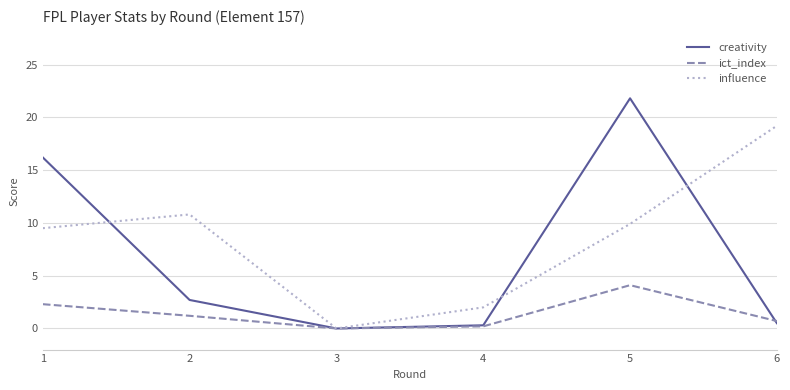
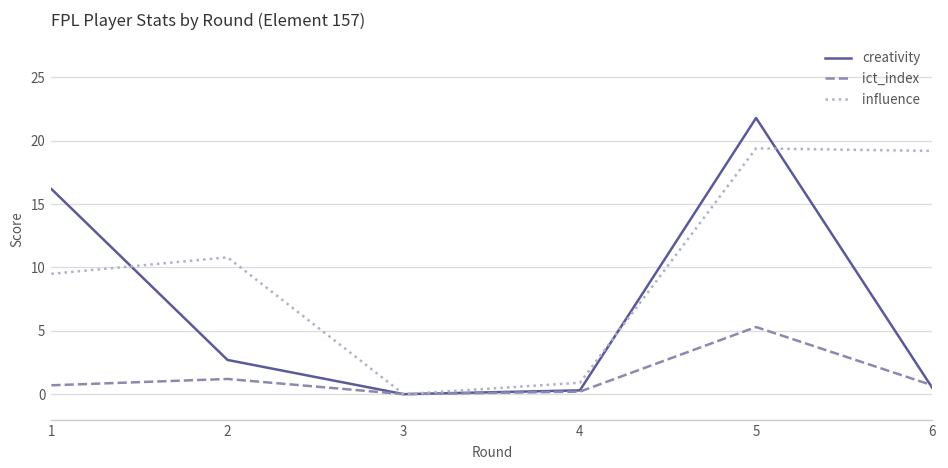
ict_index, 1: 2.3 -> 0.7
influence, 4: 2.0 -> 0.9
ict_index, 5: 4.1 -> 5.3
influence, 5: 9.9 -> 19.4
